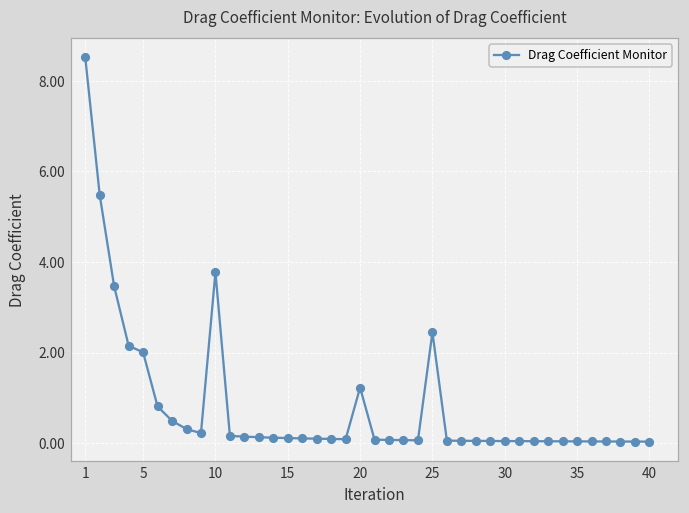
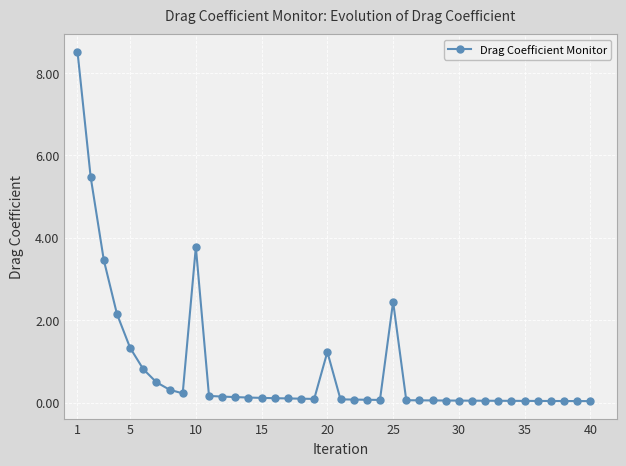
5: 2.0 -> 1.3
